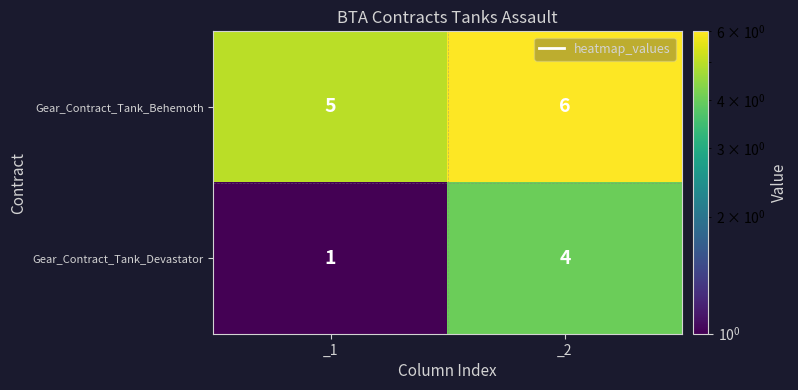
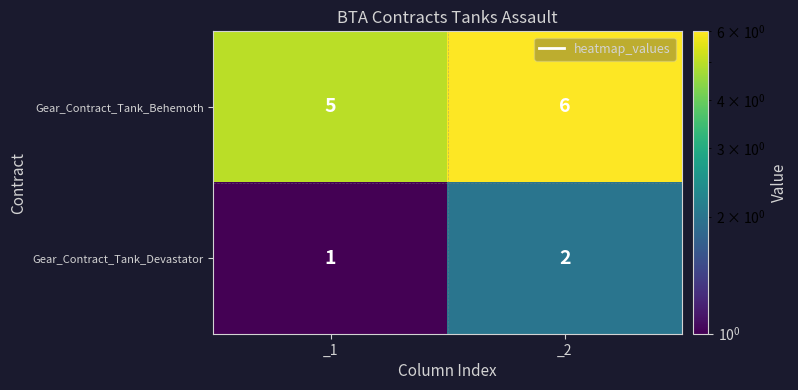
Gear_Contract_Tank_Devastator, _2: 4 -> 2
